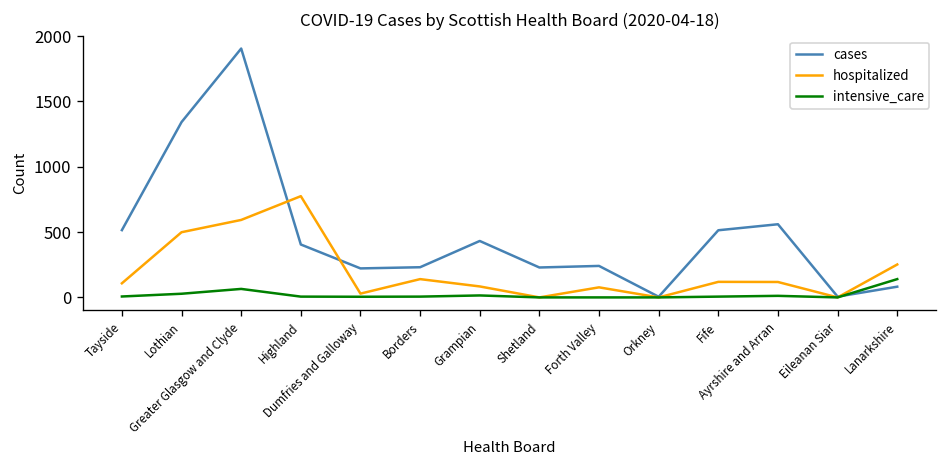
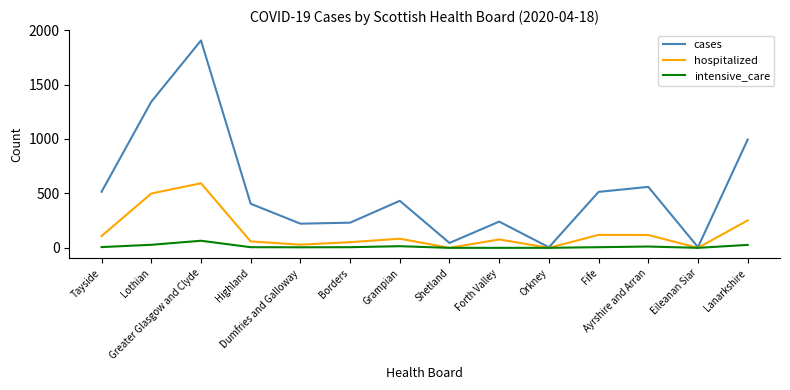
hospitalized, Highland: 780 -> 60
hospitalized, Borders: 140 -> 50
cases, Shetland: 230 -> 50
cases, Lanarkshire: 80 -> 1000
intensive_care, Lanarkshire: 140 -> 30
